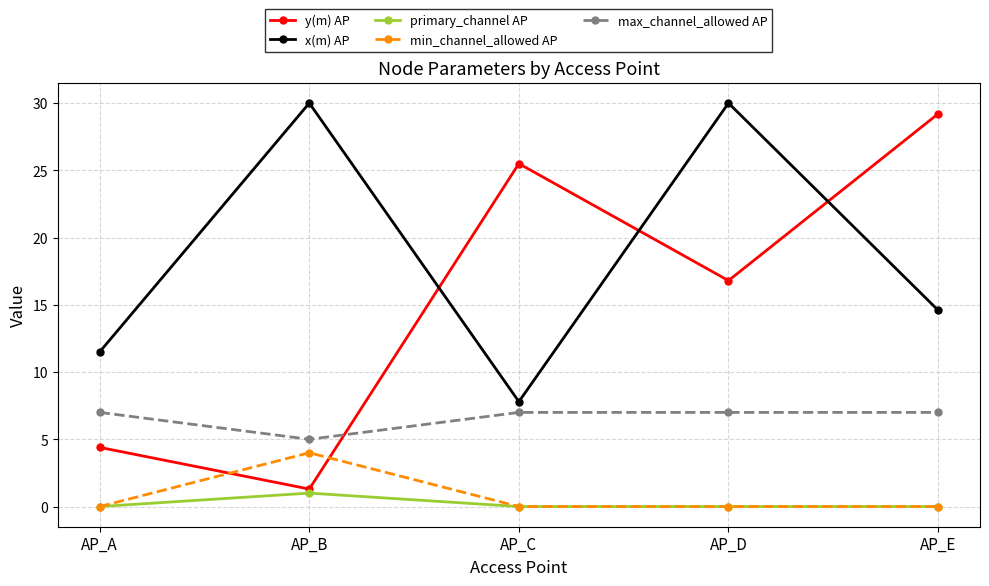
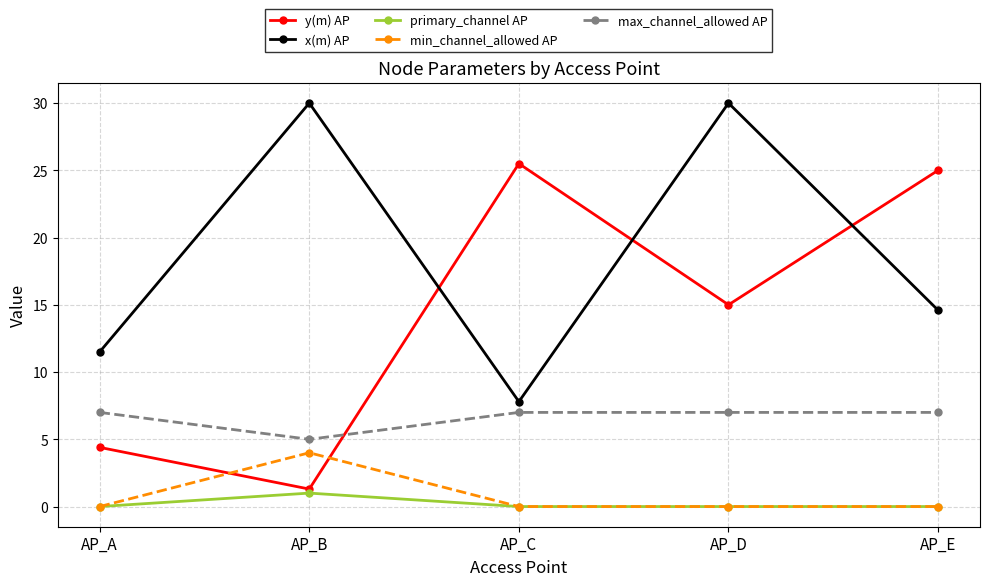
y(m) AP, AP_D: 16.8 -> 15.0
y(m) AP, AP_E: 29.2 -> 25.0
